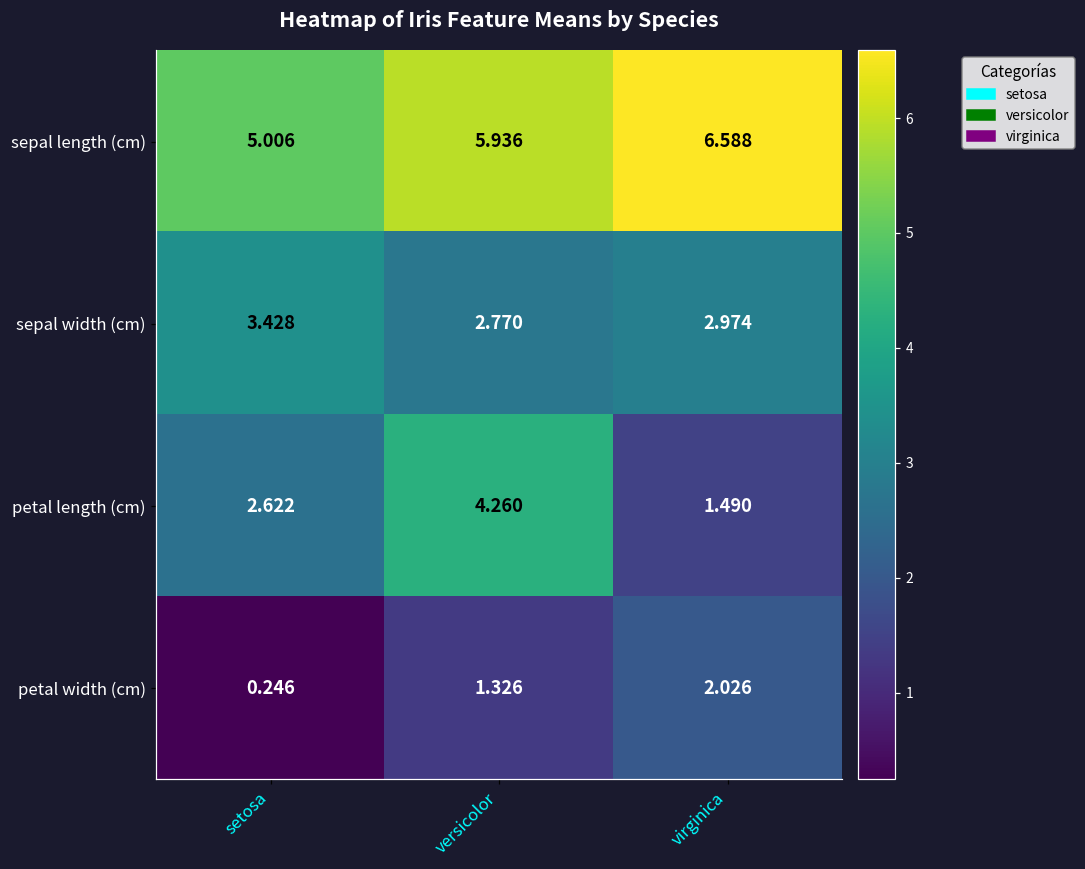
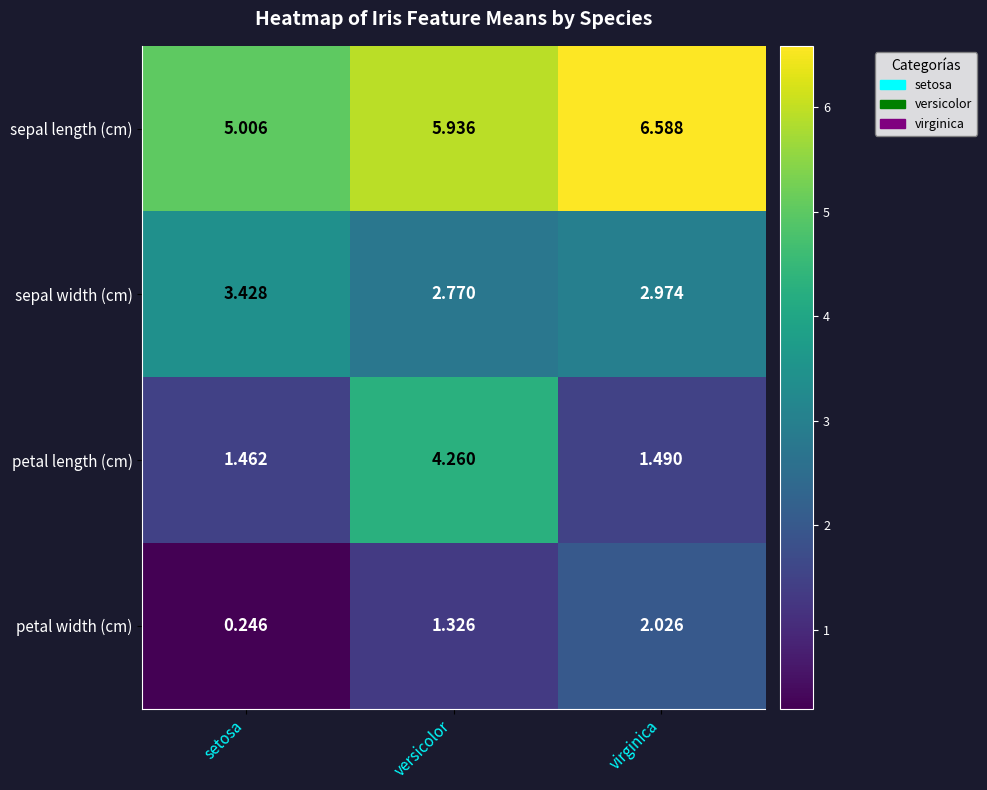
petal length (cm), setosa: 2.622 -> 1.462
